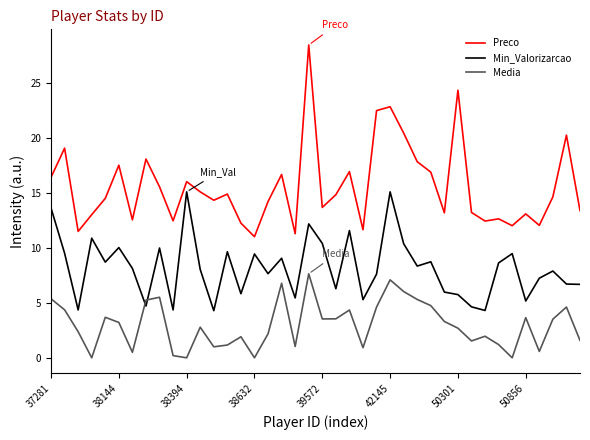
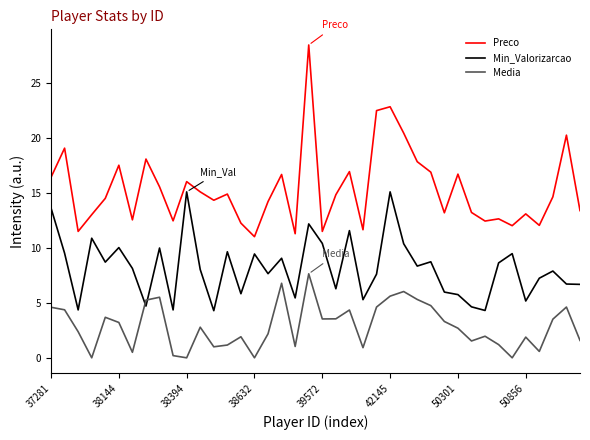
Media, 37281: 5.4 -> 4.6
Preco, 39572: 13.7 -> 11.5
Media, 42145: 7.1 -> 5.6
Preco, 50301: 24.3 -> 16.7
Media, 50856: 3.7 -> 1.9
